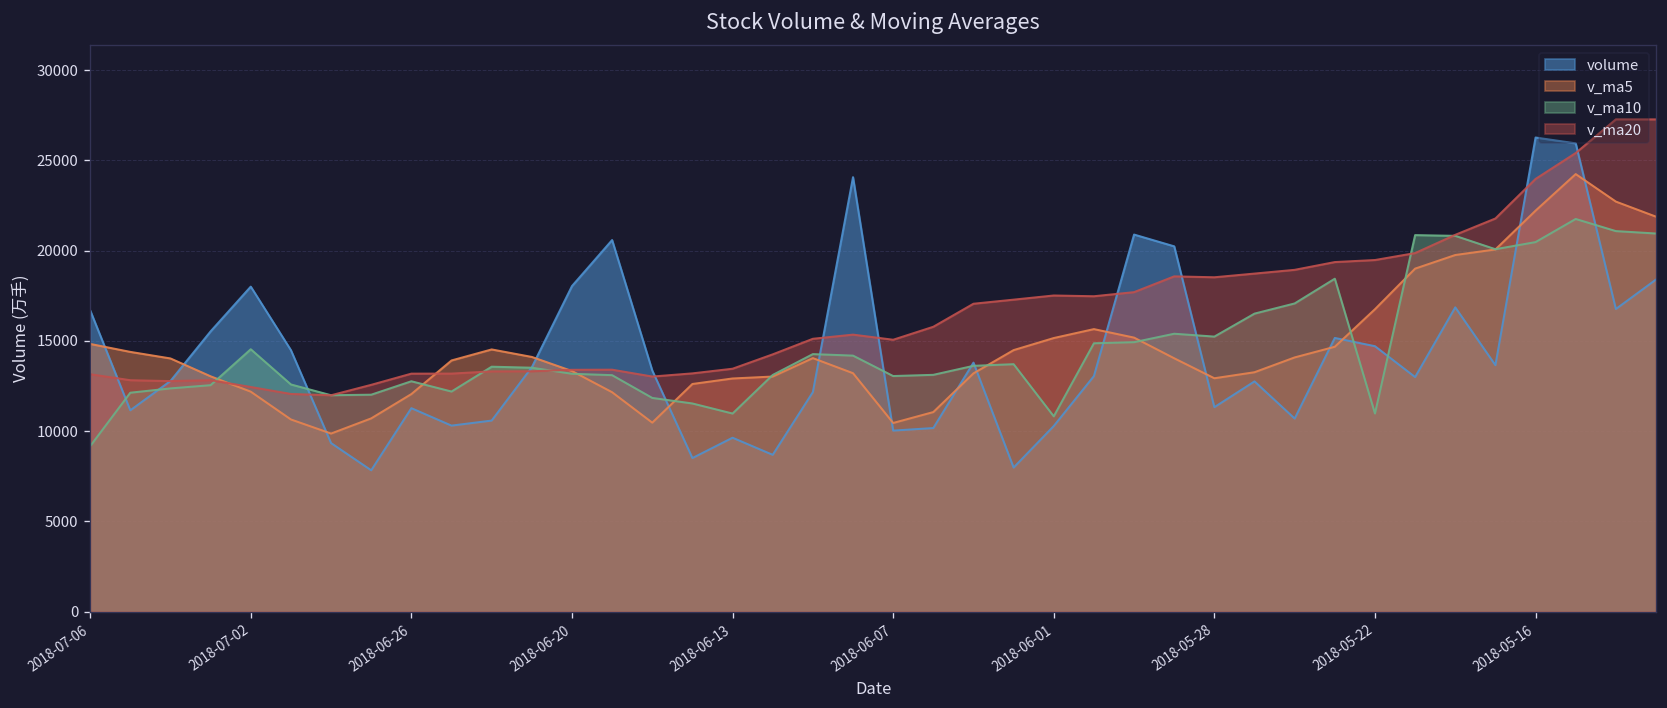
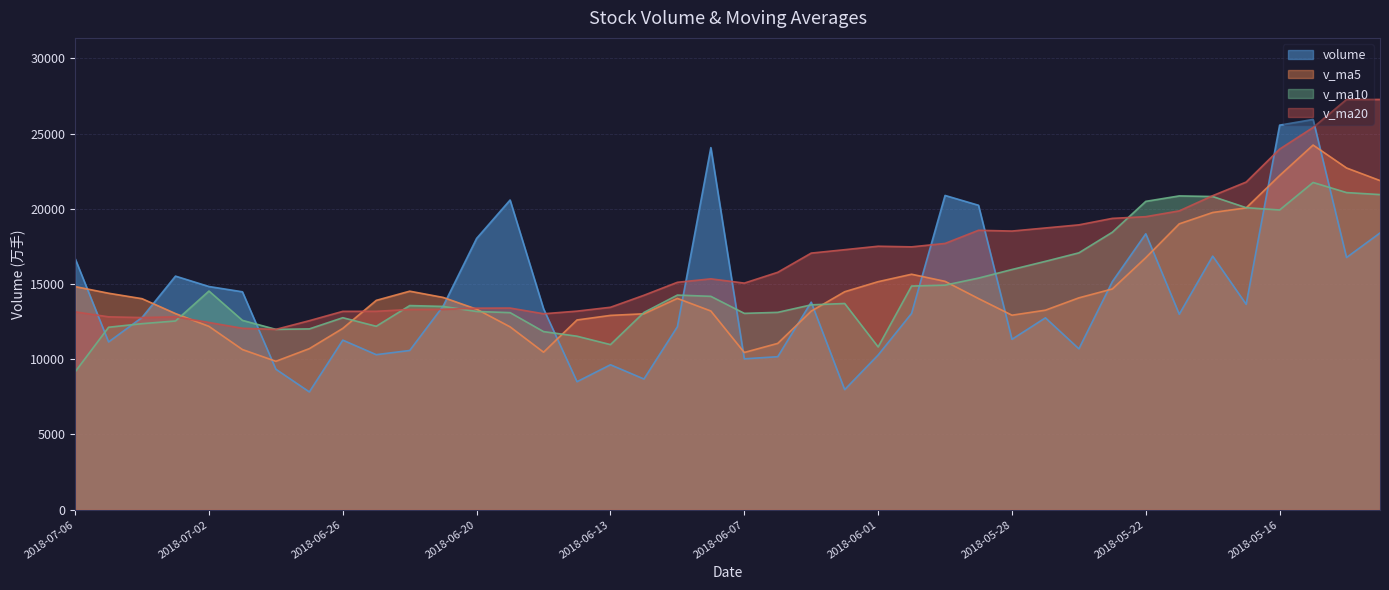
volume, 2018-07-02: 18000 -> 14800
v_ma10, 2018-05-28: 15200 -> 16000
volume, 2018-05-22: 14700 -> 18300
v_ma10, 2018-05-22: 11000 -> 20500
volume, 2018-05-16: 26300 -> 25600
v_ma10, 2018-05-16: 20500 -> 19900
